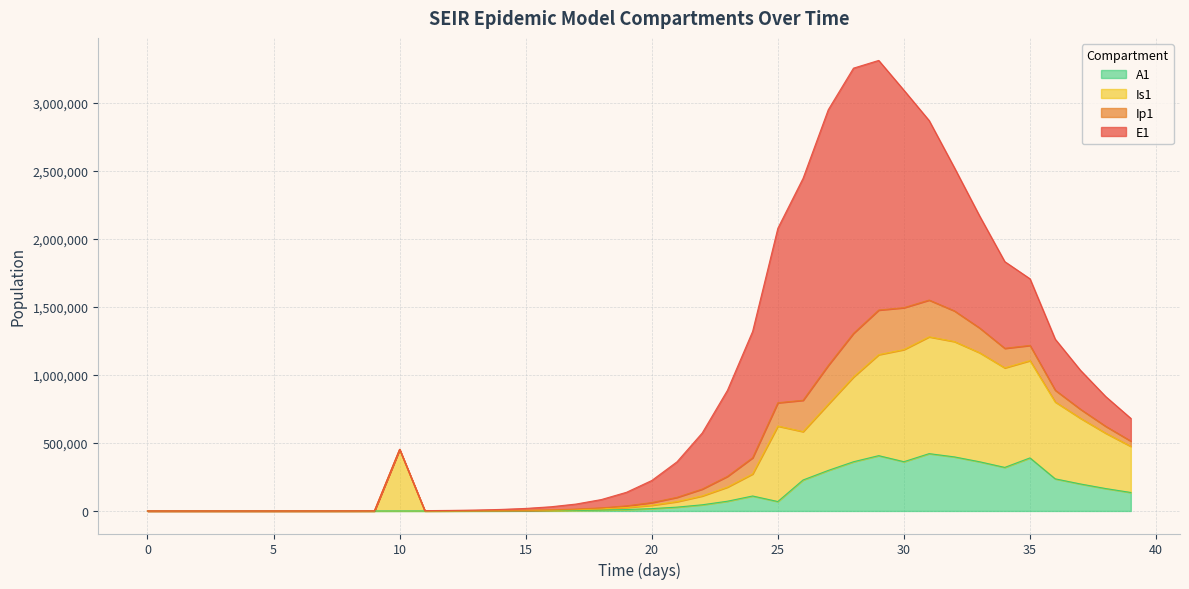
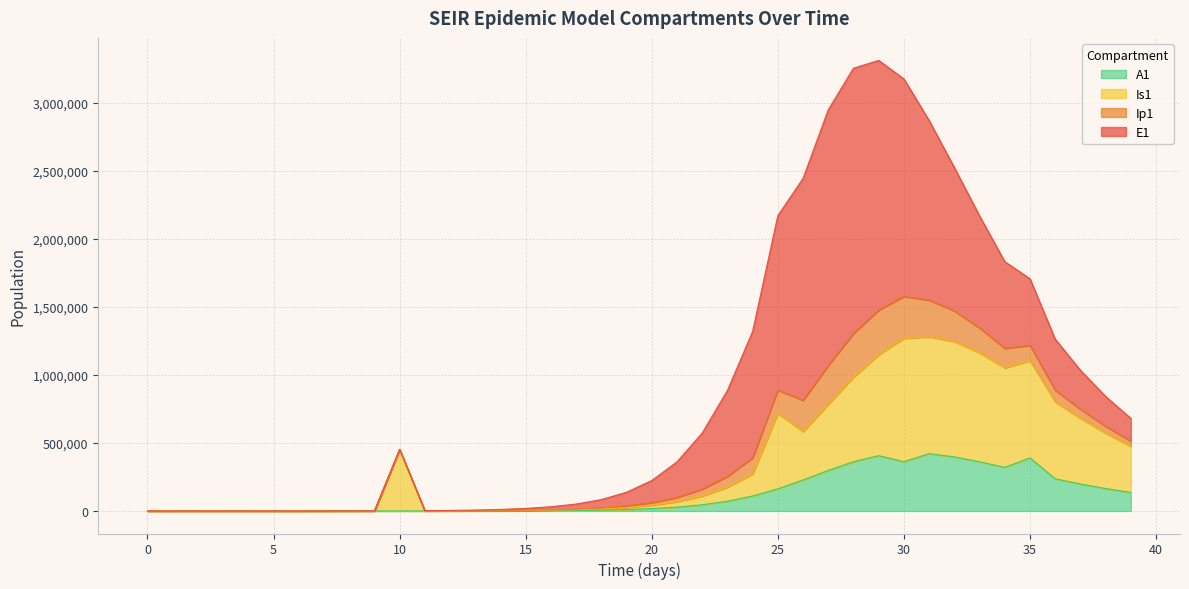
A1, 25: 70,000 -> 160,000
Is1, 30: 820,000 -> 910,000
